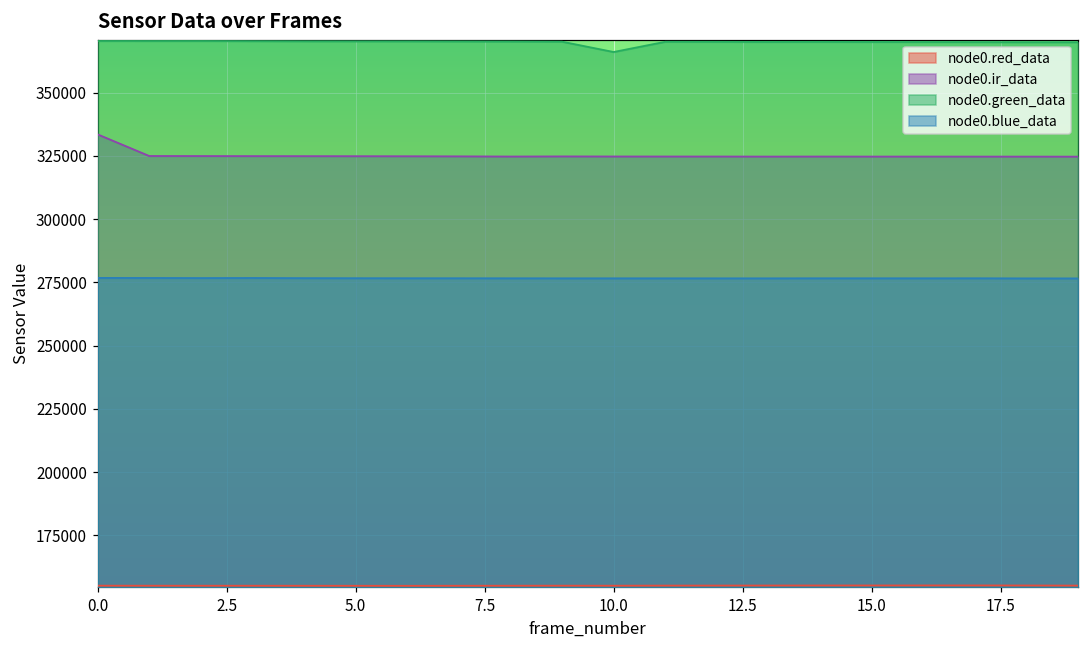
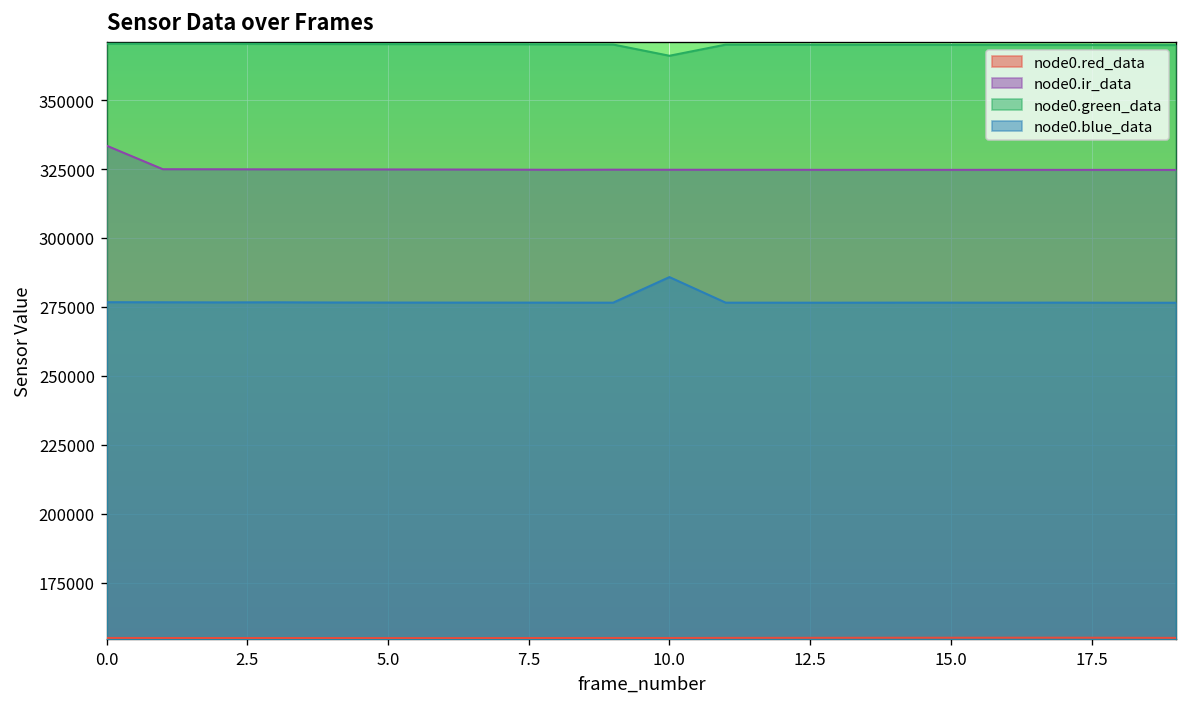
node0.blue_data, 10.0: 277000 -> 286000
